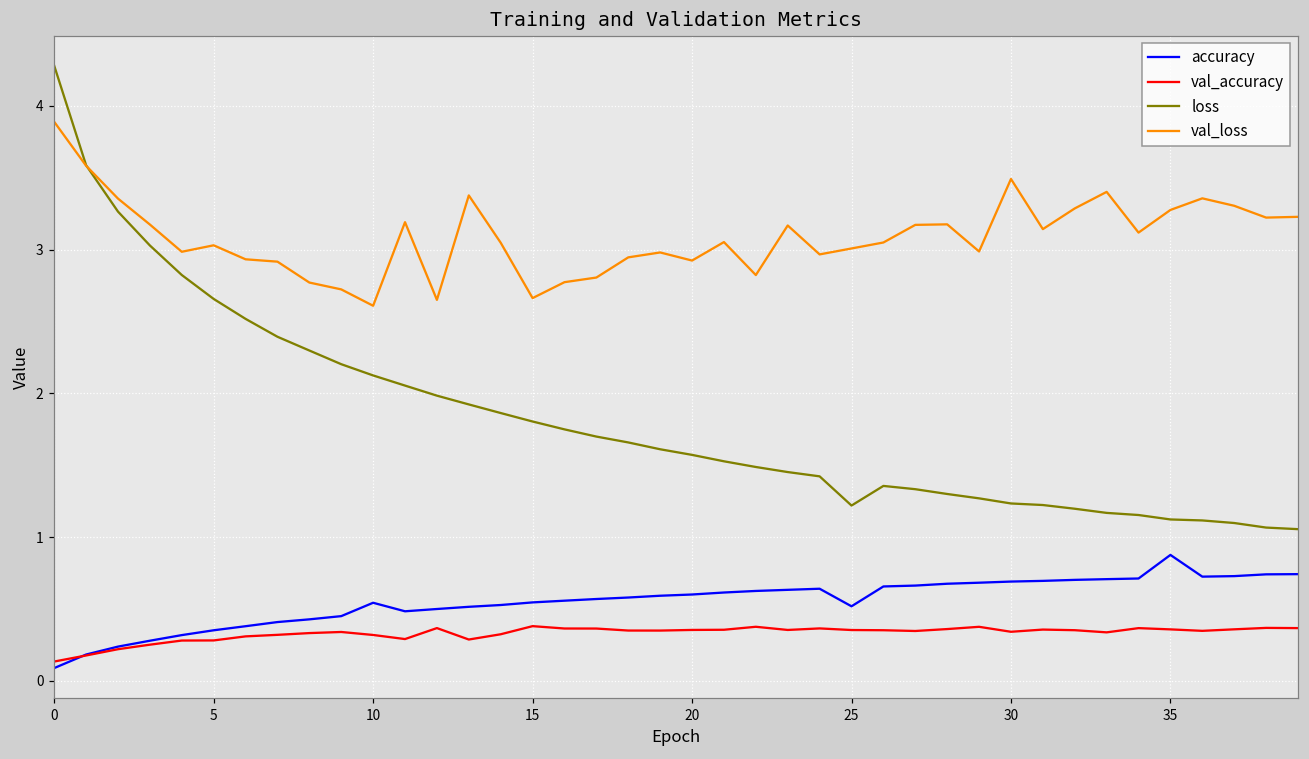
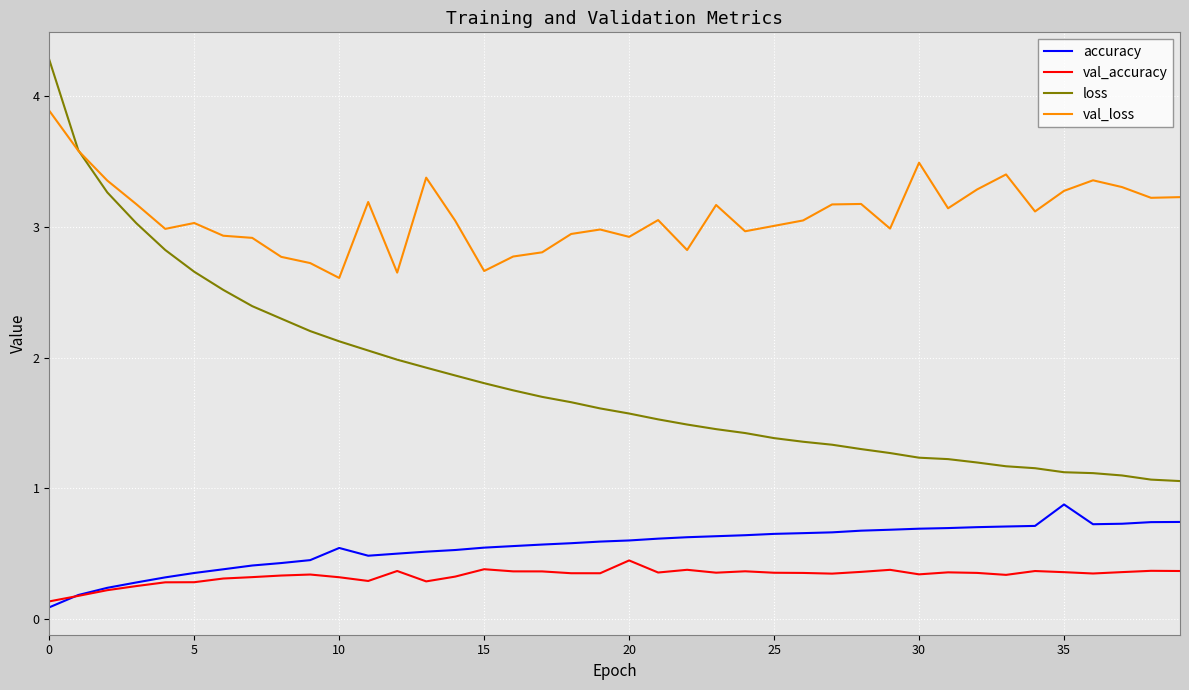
val_accuracy, 20: 0.35 -> 0.45
accuracy, 25: 0.52 -> 0.65
loss, 25: 1.22 -> 1.38
